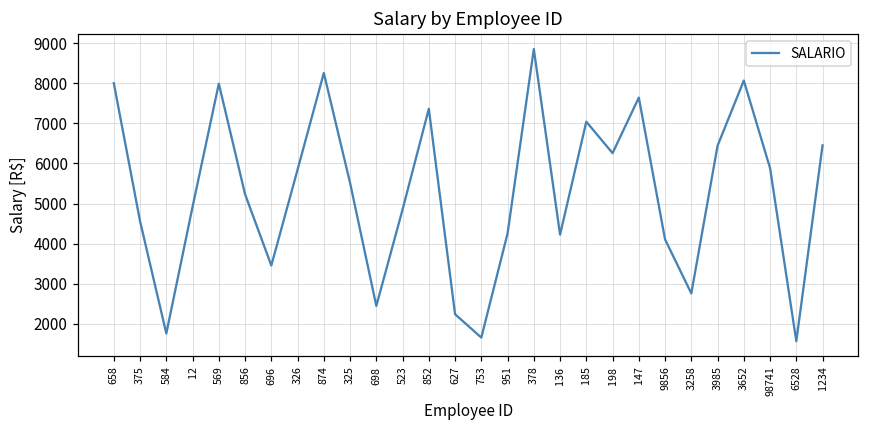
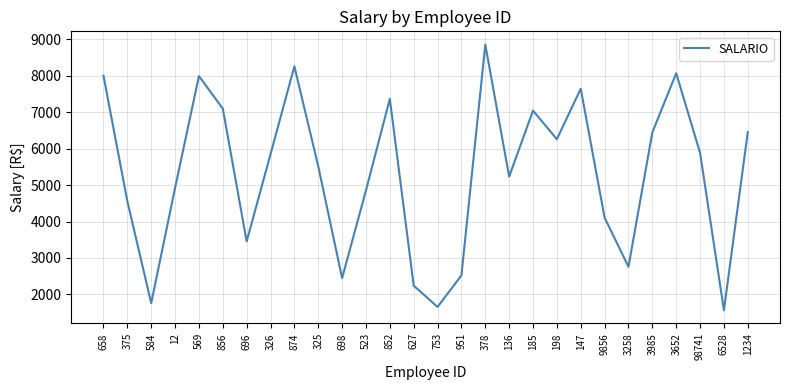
856: 5200 -> 7100
951: 4300 -> 2500
136: 4200 -> 5200
